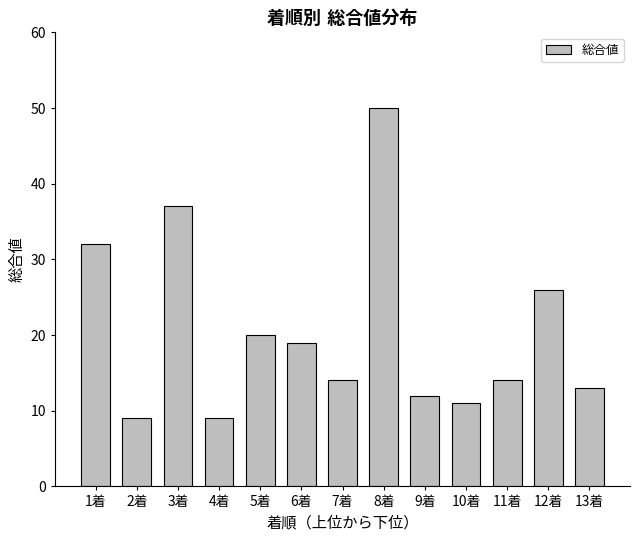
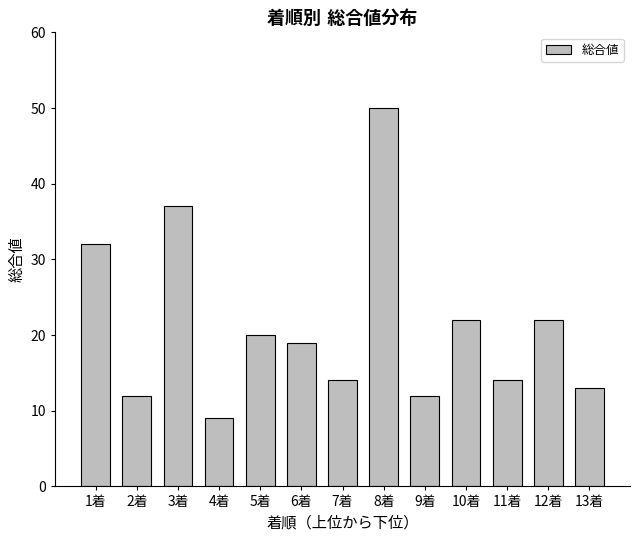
2着: 9 -> 12
10着: 11 -> 22
12着: 26 -> 22
